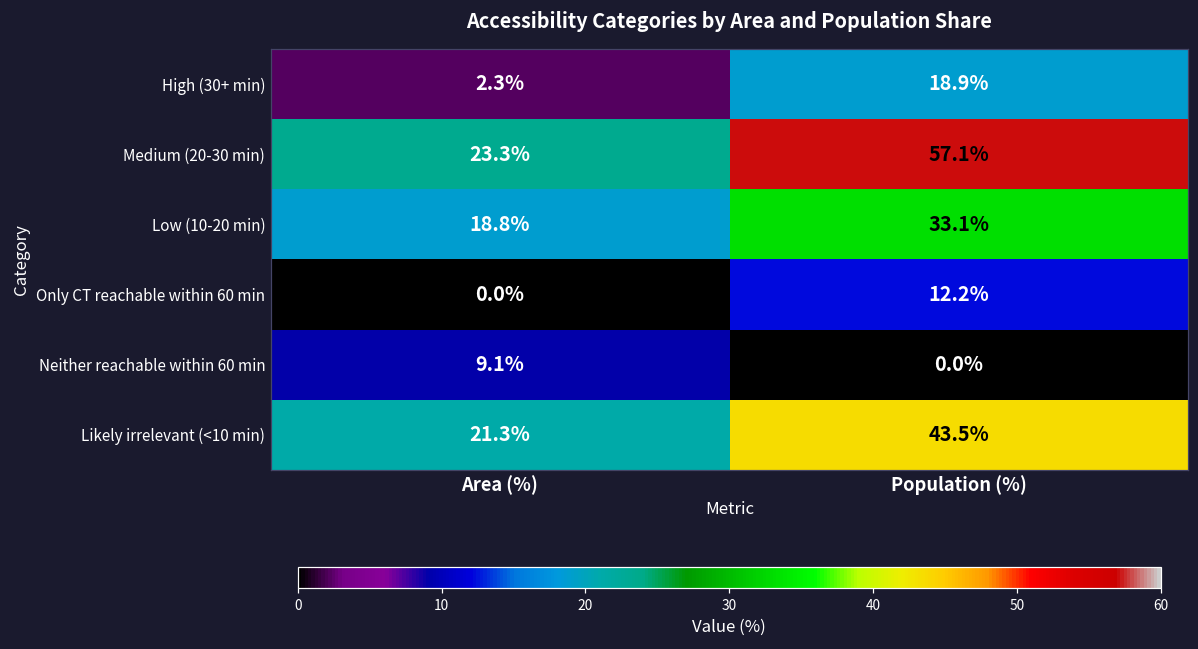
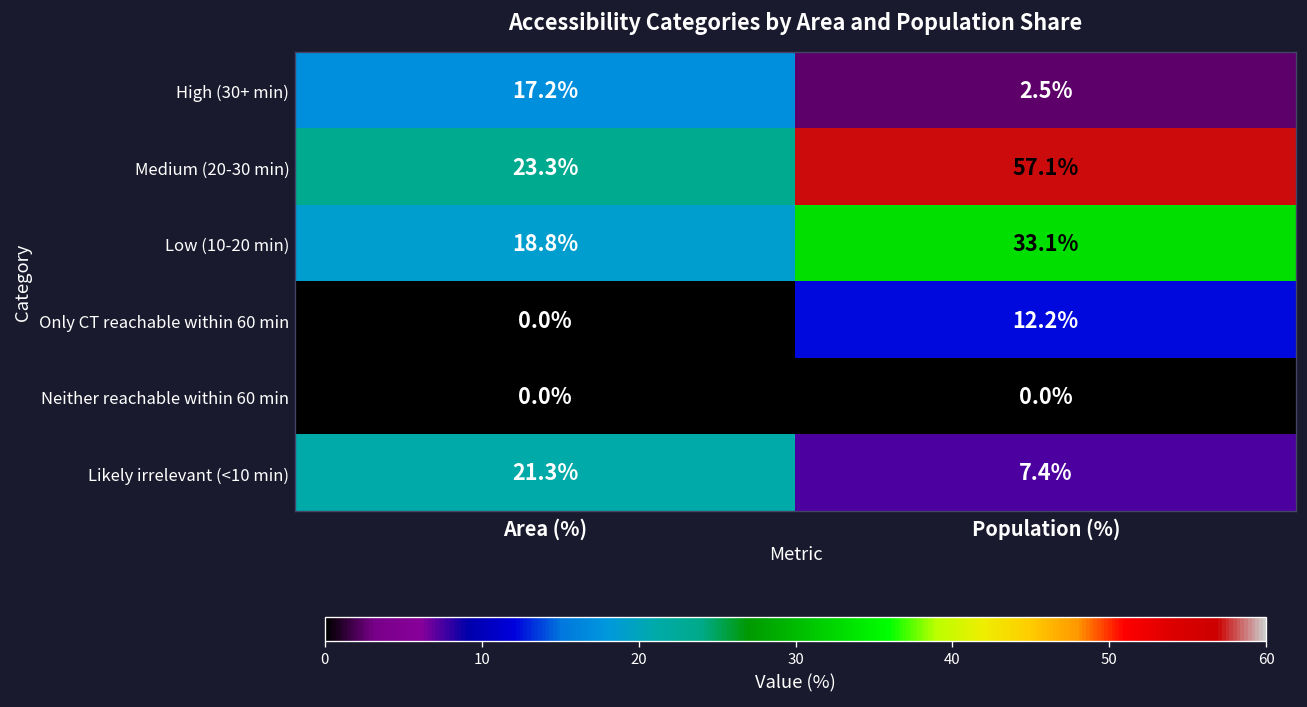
High (30+ min), Area (%): 2.3% -> 17.2%
High (30+ min), Population (%): 18.9% -> 2.5%
Neither reachable within 60 min, Area (%): 9.1% -> 0.0%
Likely irrelevant (<10 min), Population (%): 43.5% -> 7.4%
